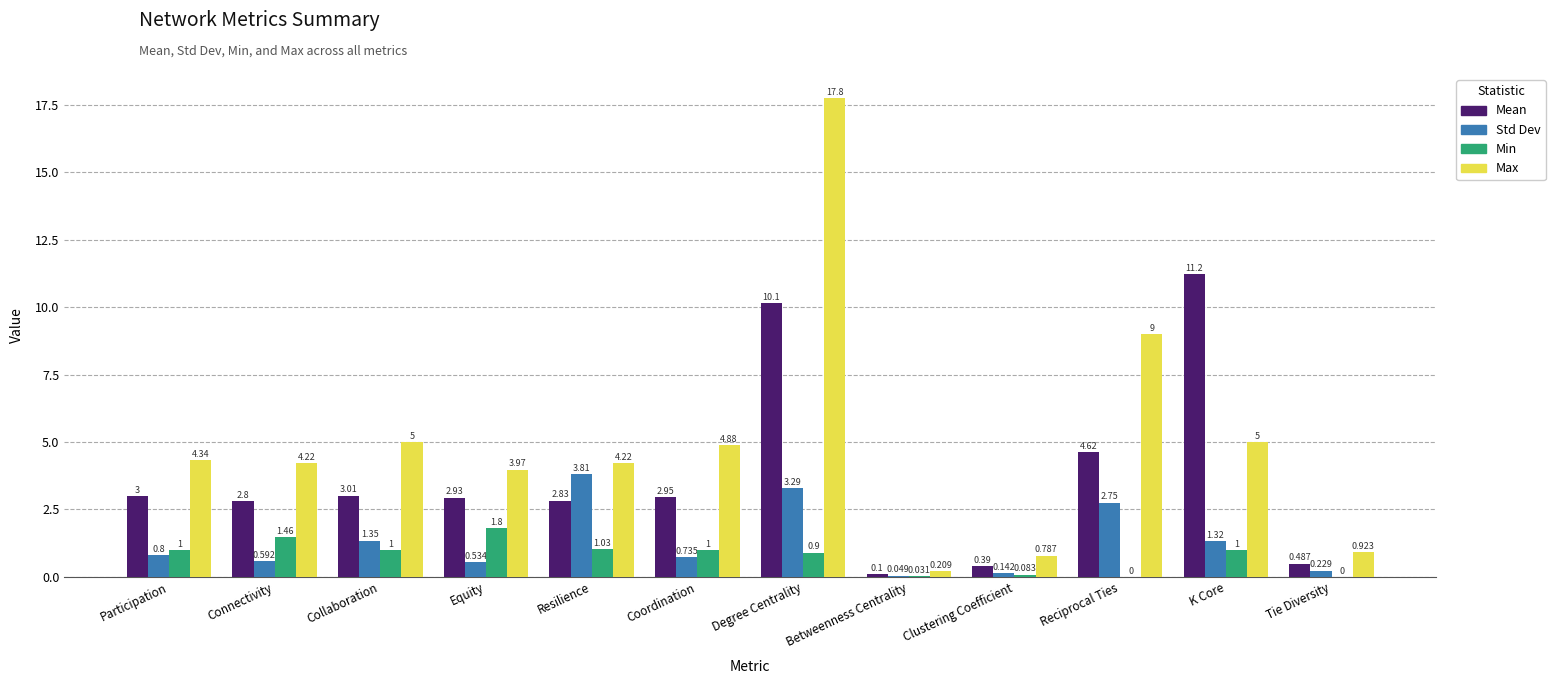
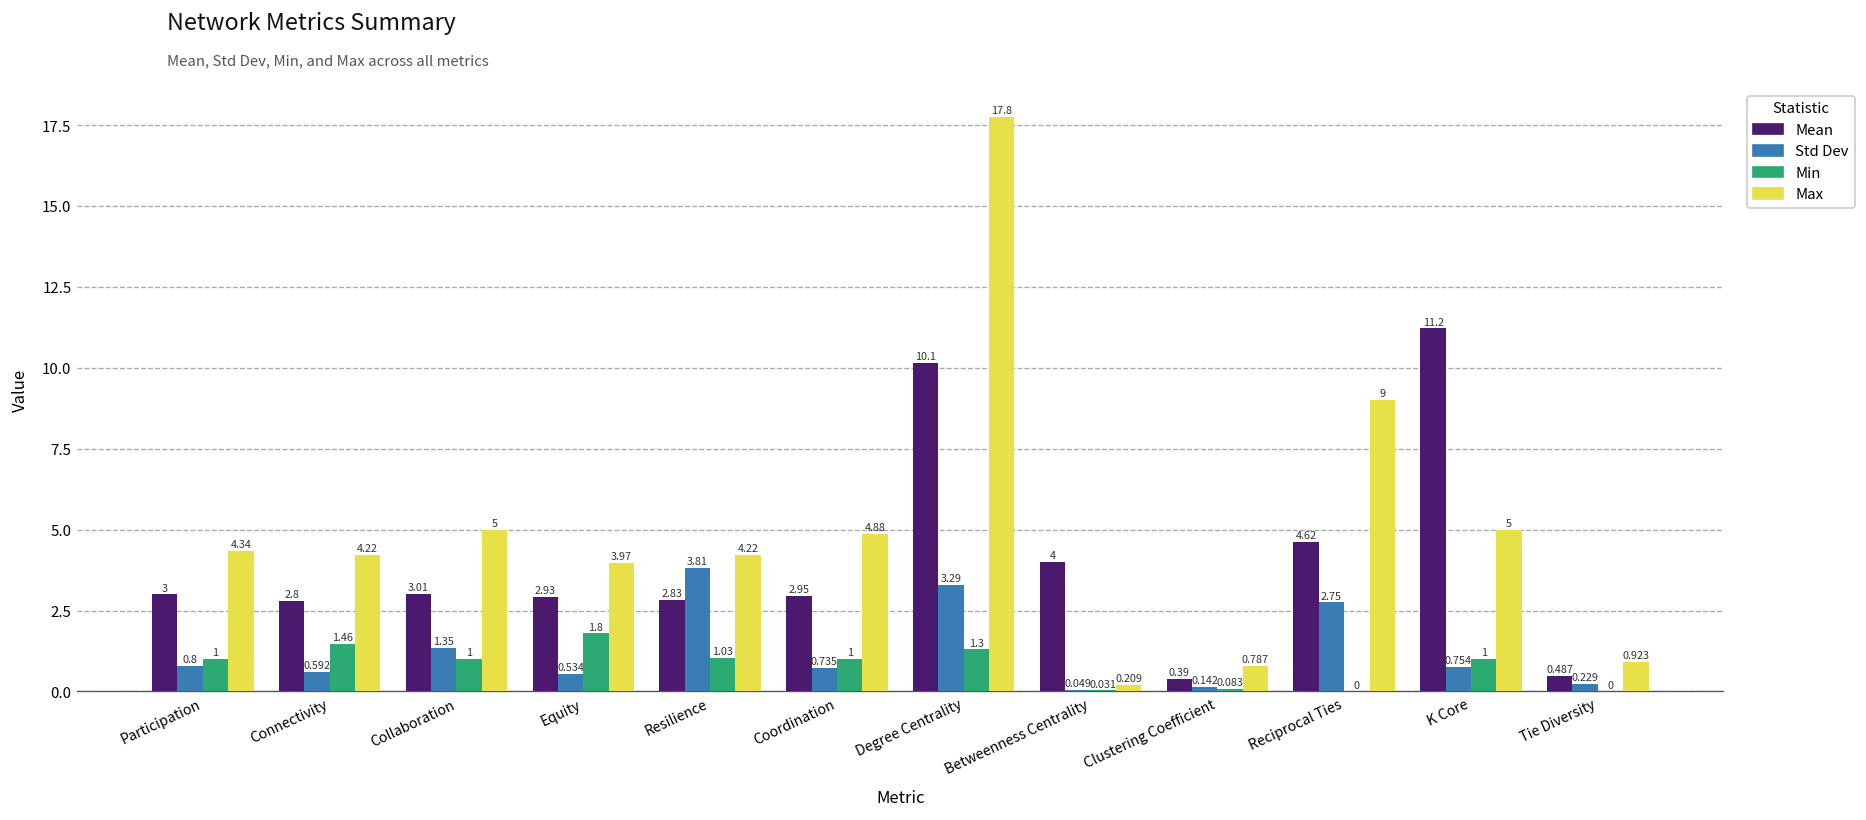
Min, Degree Centrality: 0.9 -> 1.3
Mean, Betweenness Centrality: 0.1 -> 4
Std Dev, K Core: 1.32 -> 0.754
